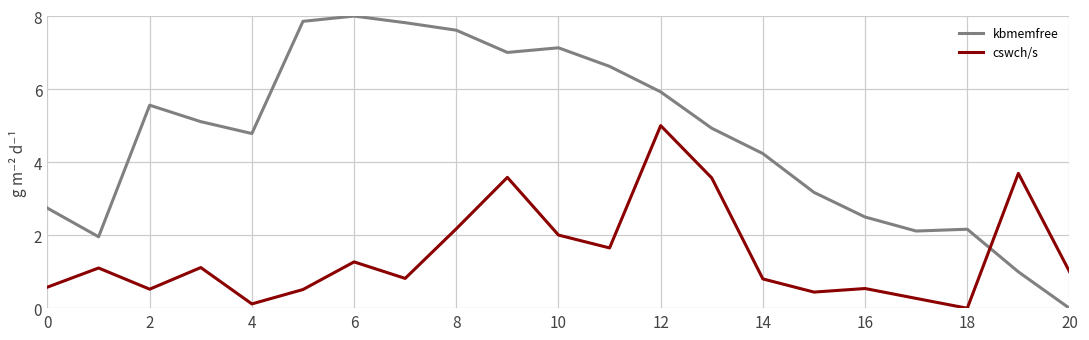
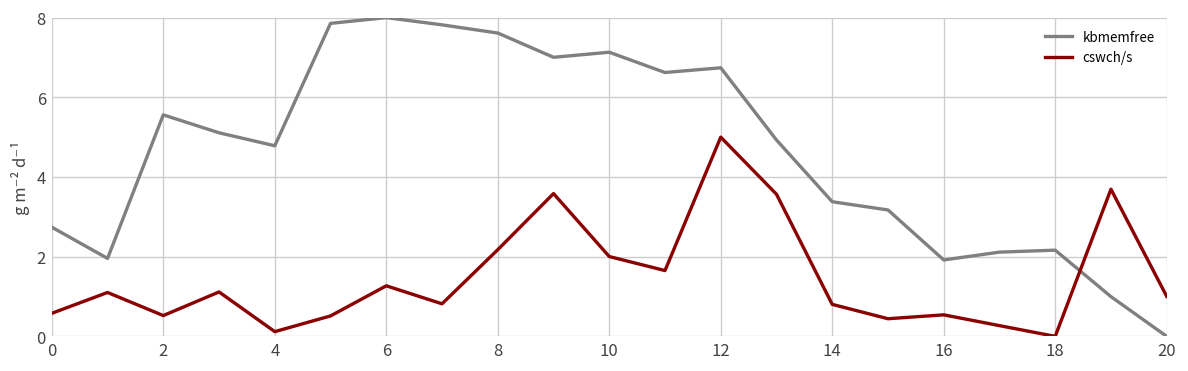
kbmemfree, 12: 5.9 -> 6.7
kbmemfree, 14: 4.2 -> 3.4
kbmemfree, 16: 2.5 -> 1.9
